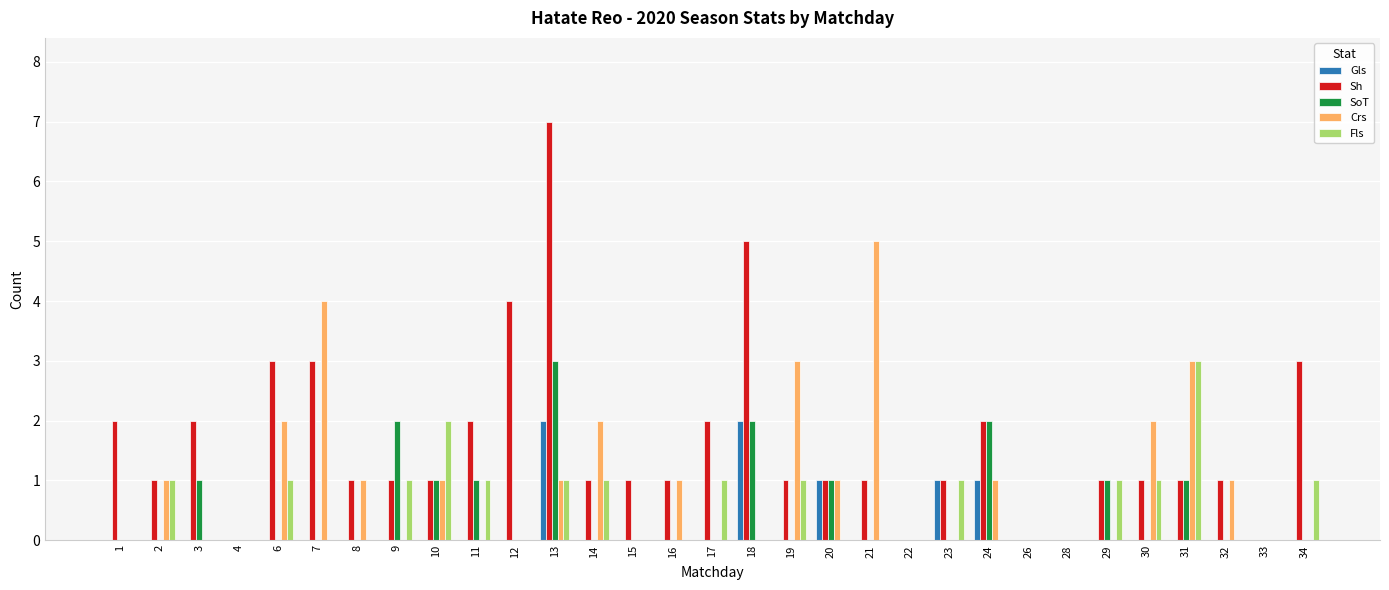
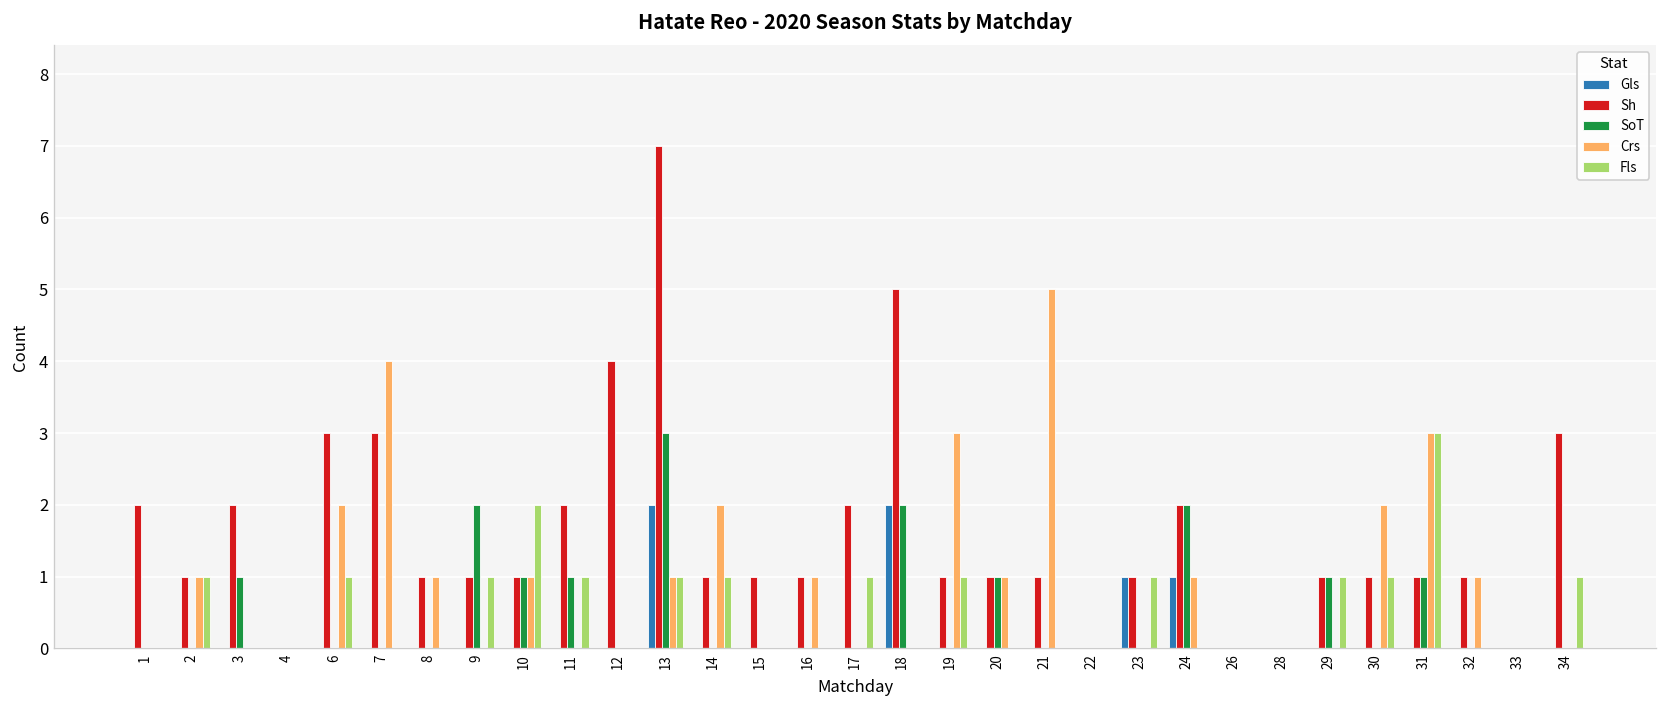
Gls, 20: 1 -> 0
